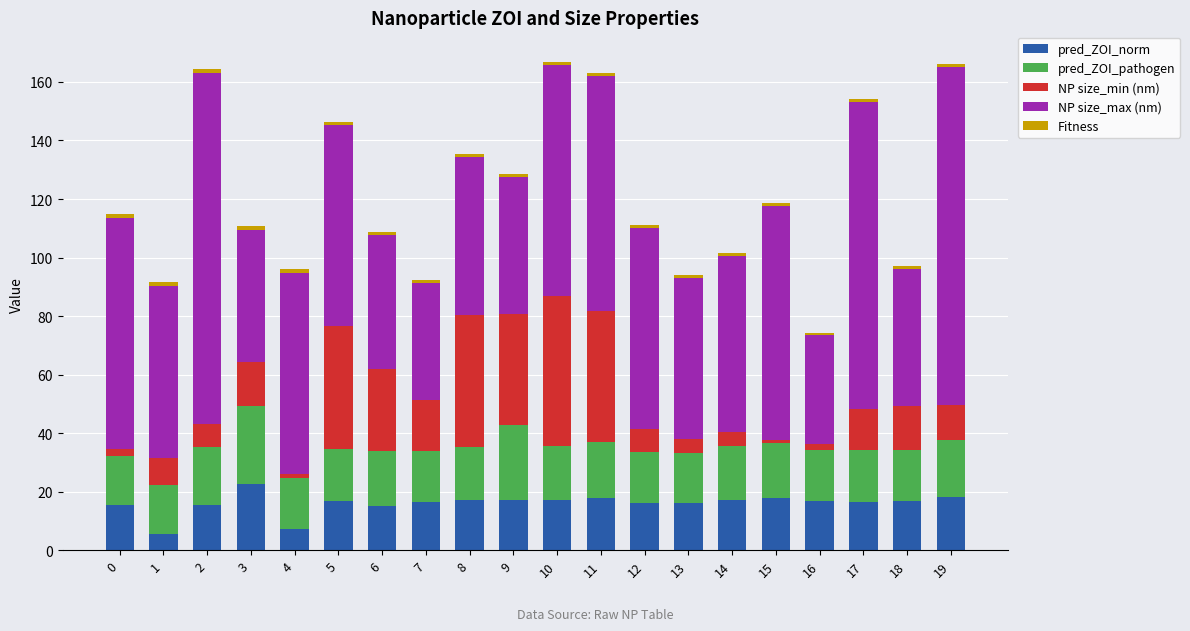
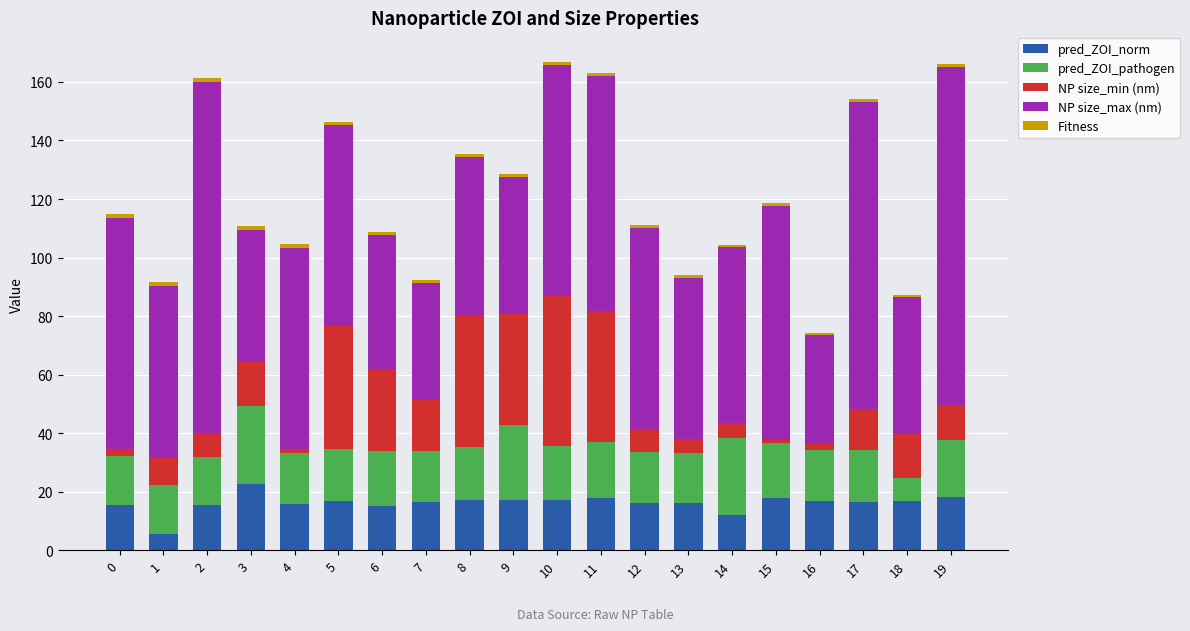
pred_ZOI_pathogen, 2: 20 -> 17
pred_ZOI_norm, 4: 7 -> 16
pred_ZOI_norm, 14: 17 -> 12
pred_ZOI_pathogen, 14: 18 -> 26
pred_ZOI_pathogen, 18: 18 -> 8
